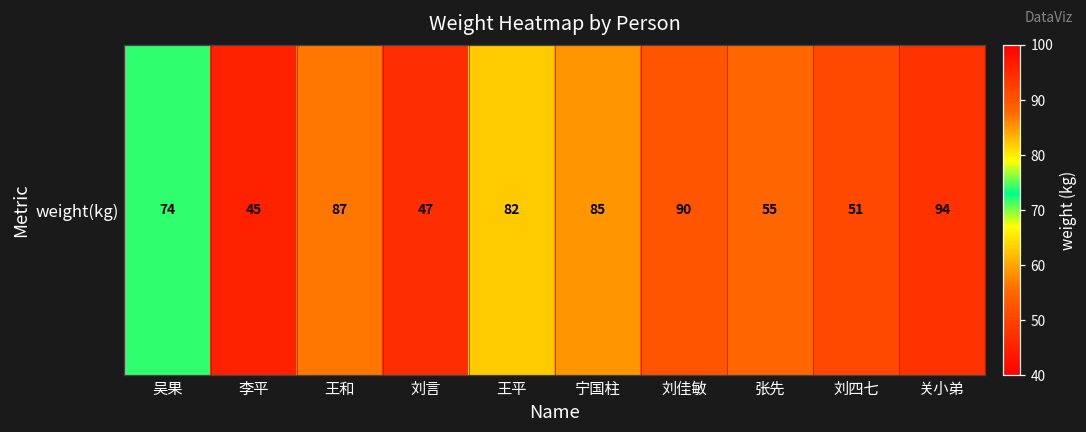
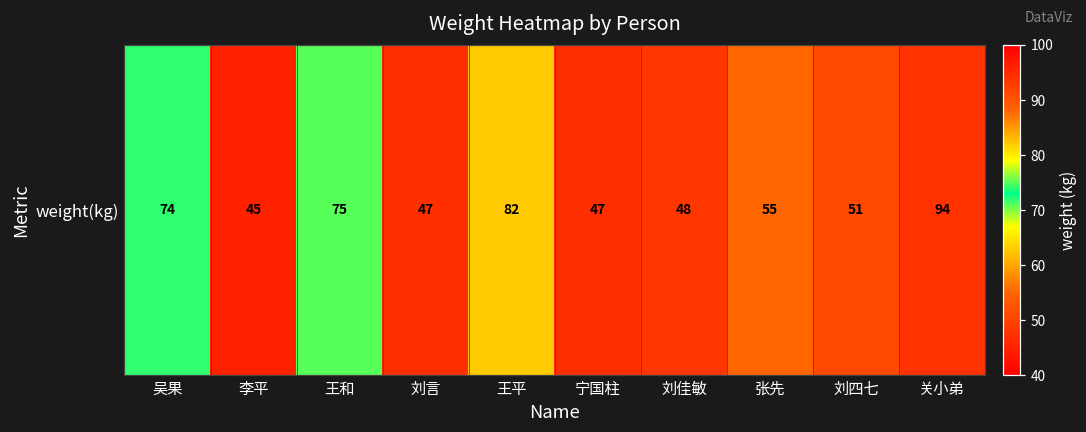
weight(kg), 王和: 87 -> 75
weight(kg), 宁国柱: 85 -> 47
weight(kg), 刘佳敏: 90 -> 48
